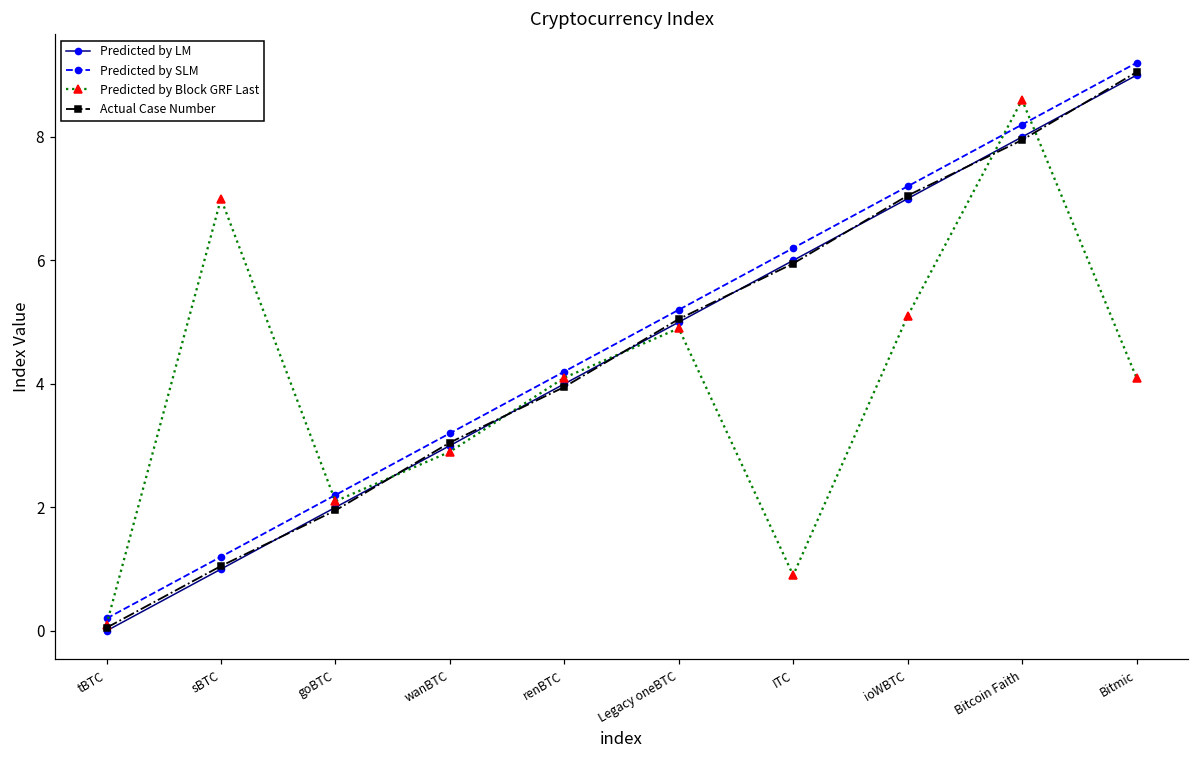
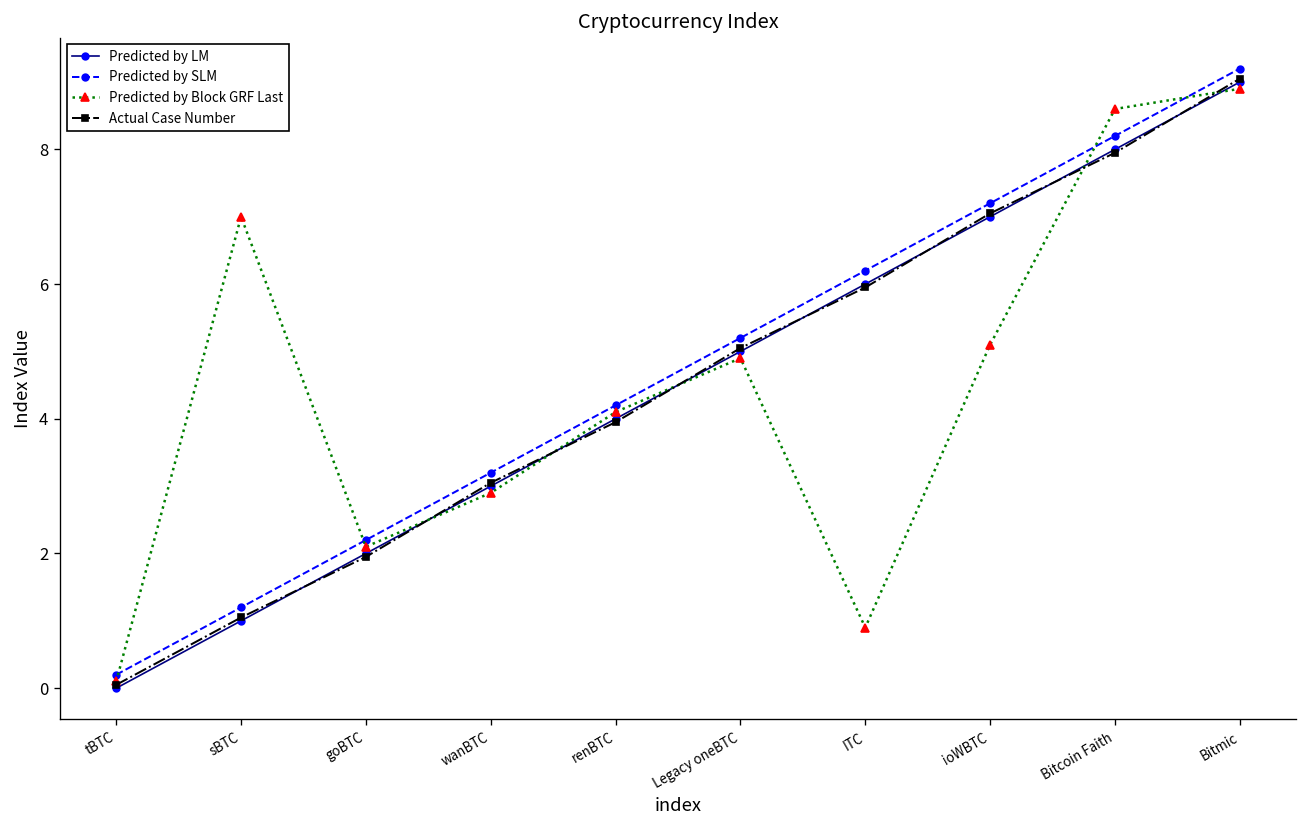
Predicted by Block GRF Last, Bitmic: 4.1 -> 8.9
